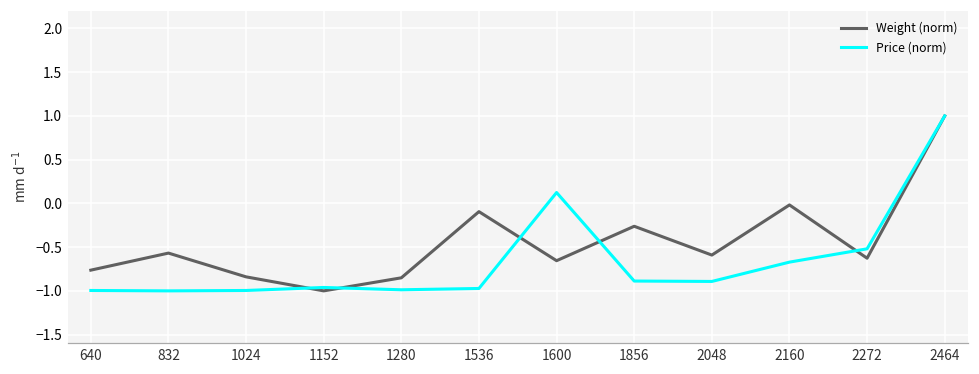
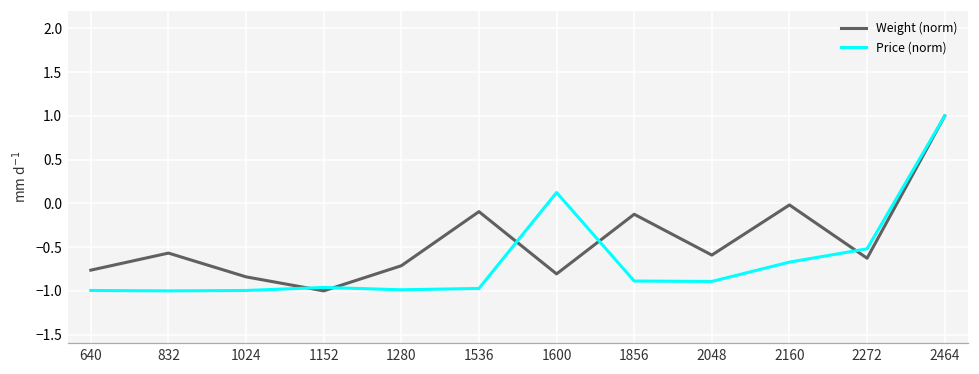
Weight (norm), 1280: -0.9 -> -0.7
Weight (norm), 1600: -0.7 -> -0.8
Weight (norm), 1856: -0.3 -> -0.1
